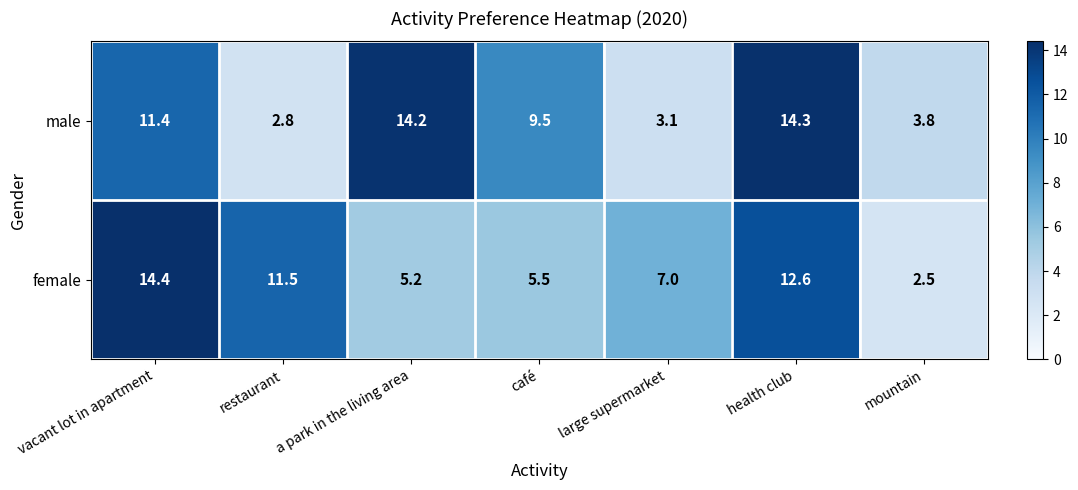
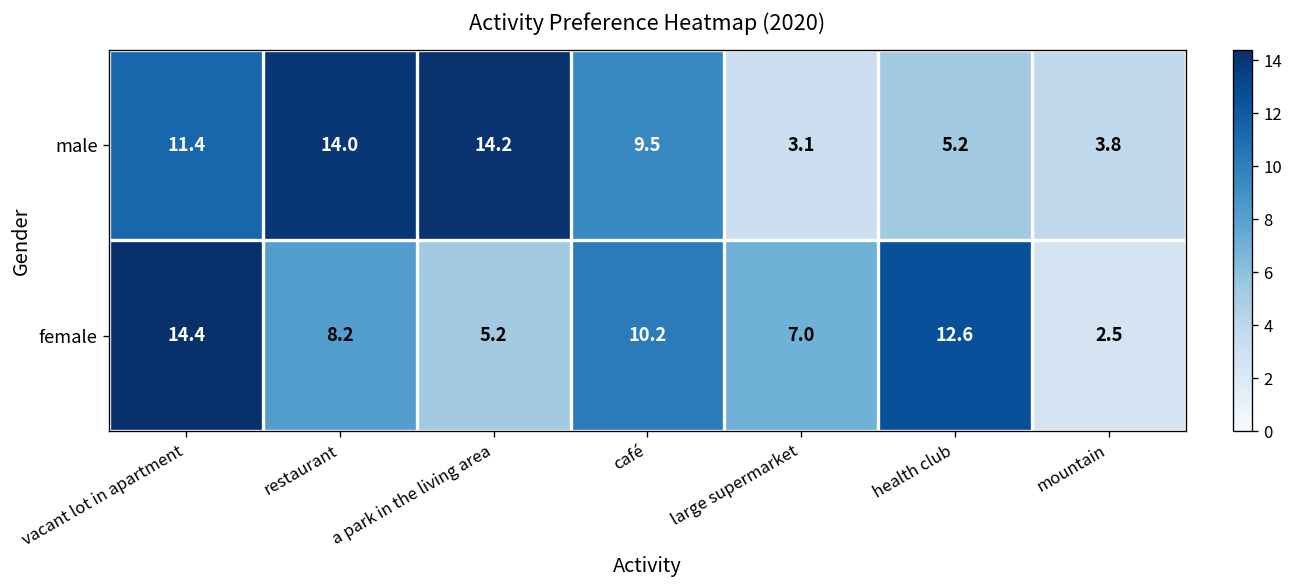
male, restaurant: 2.8 -> 14.0
male, health club: 14.3 -> 5.2
female, restaurant: 11.5 -> 8.2
female, café: 5.5 -> 10.2
